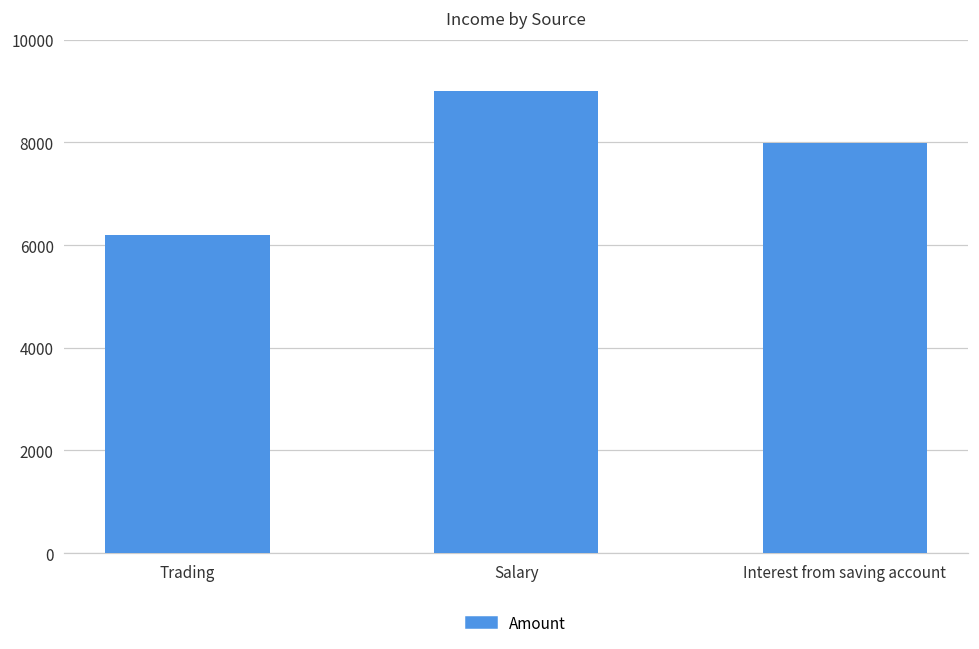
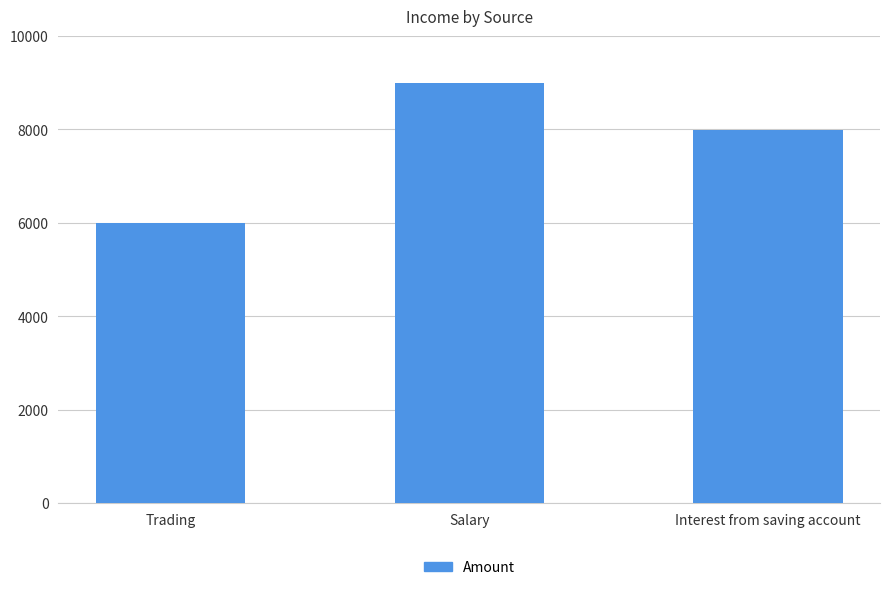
Trading: 6200 -> 6000
